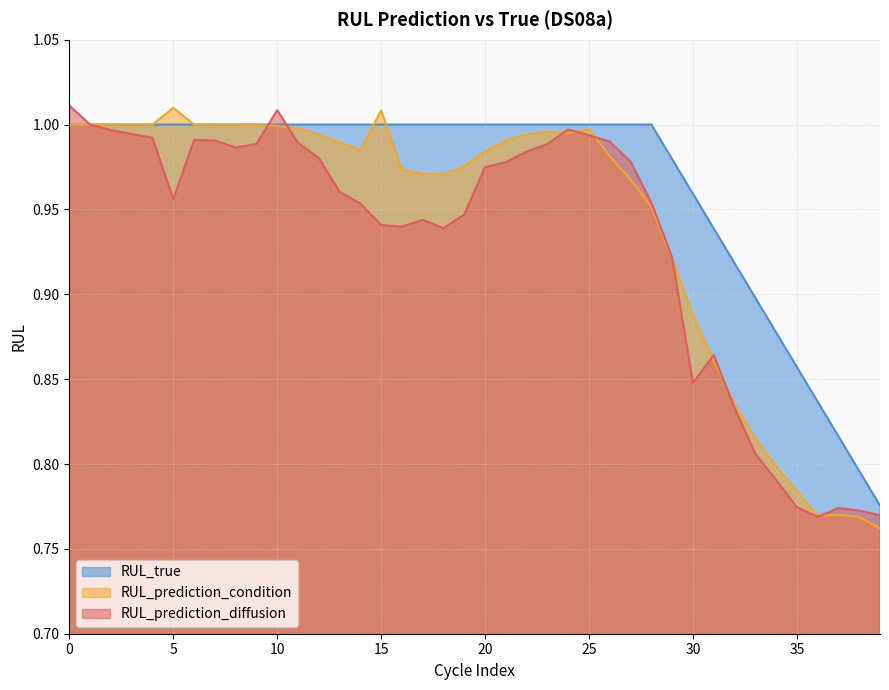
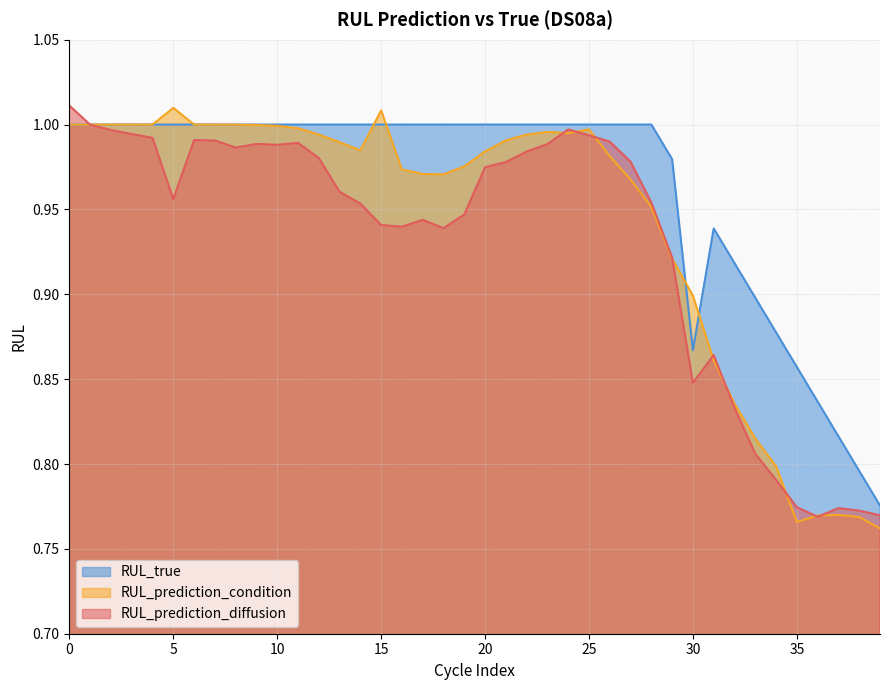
RUL_prediction_diffusion, 10: 1.008 -> 0.988
RUL_true, 30: 0.959 -> 0.867
RUL_prediction_condition, 30: 0.888 -> 0.899
RUL_prediction_condition, 35: 0.784 -> 0.766
